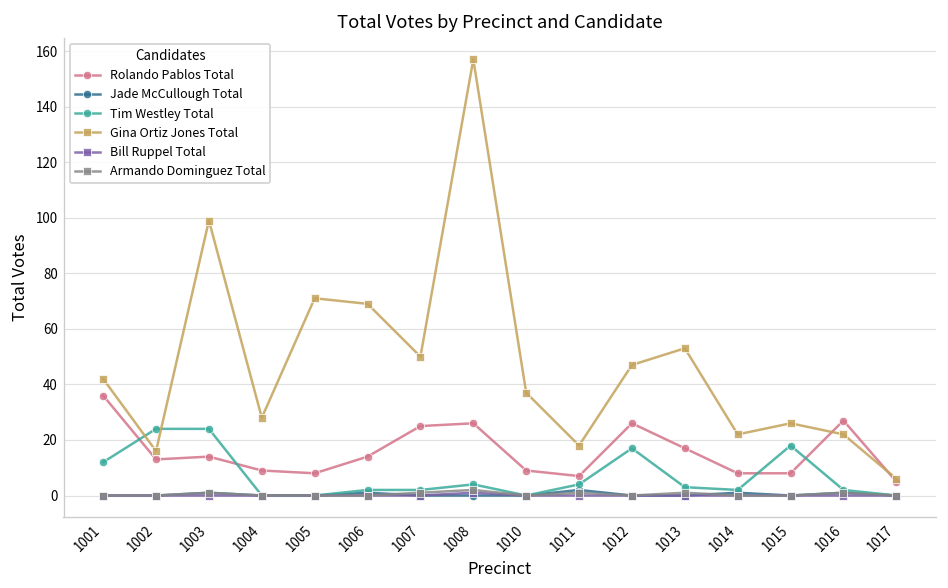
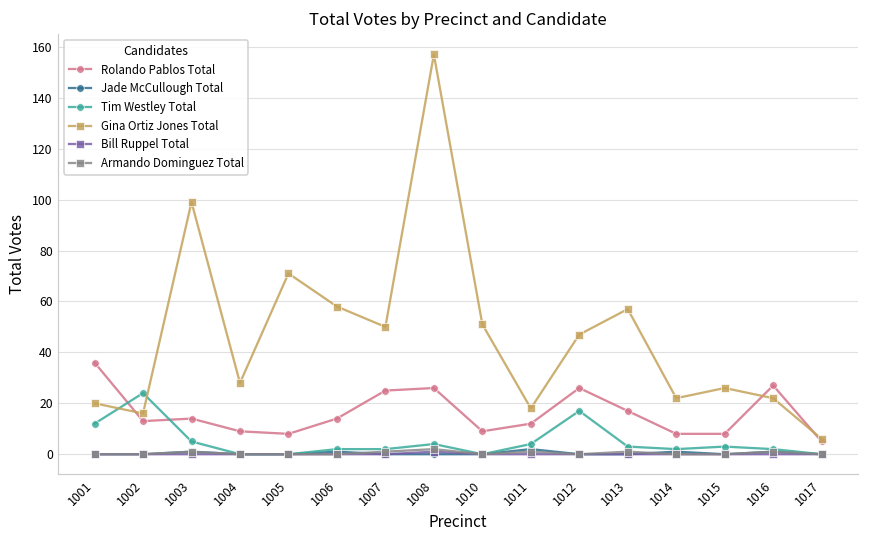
Gina Ortiz Jones Total, 1001: 42 -> 20
Tim Westley Total, 1003: 24 -> 5
Gina Ortiz Jones Total, 1006: 69 -> 58
Gina Ortiz Jones Total, 1010: 37 -> 51
Rolando Pablos Total, 1011: 7 -> 12
Gina Ortiz Jones Total, 1013: 53 -> 57
Tim Westley Total, 1015: 18 -> 3
